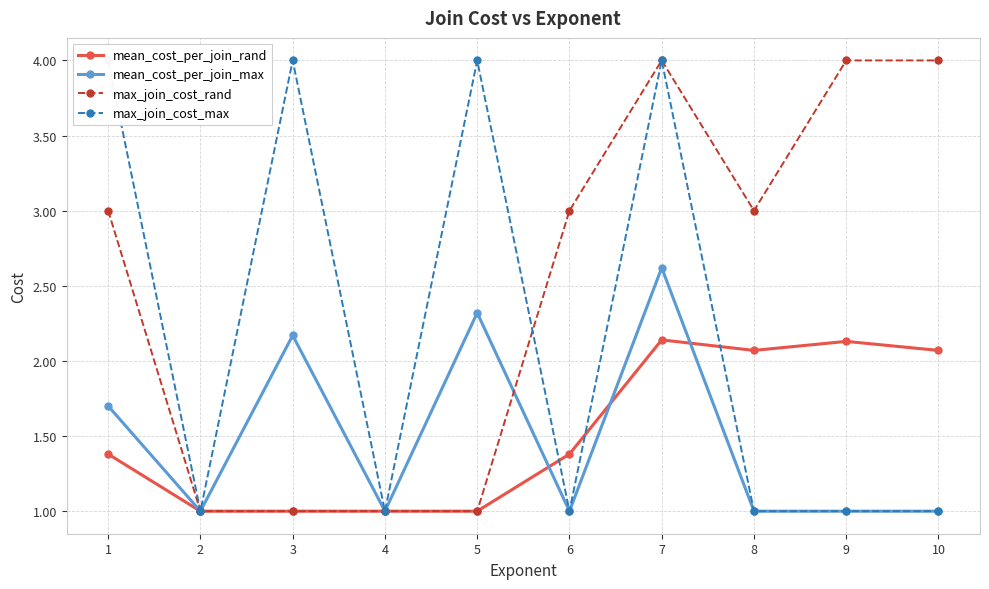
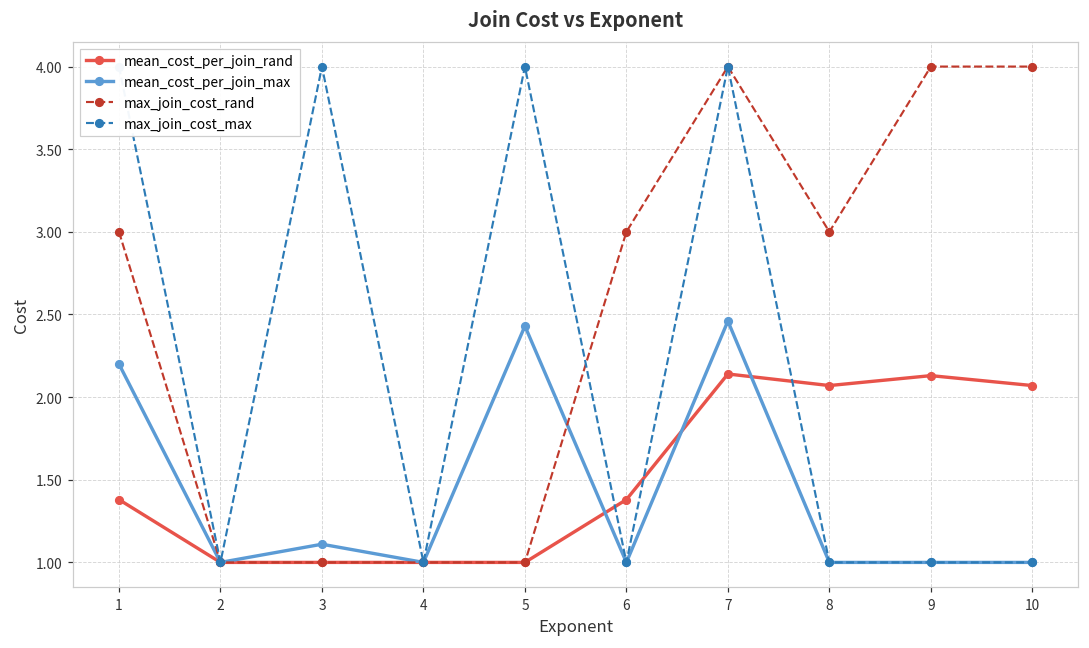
mean_cost_per_join_max, 1: 1.7 -> 2.2
mean_cost_per_join_max, 3: 2.17 -> 1.11
mean_cost_per_join_max, 5: 2.32 -> 2.43
mean_cost_per_join_max, 7: 2.62 -> 2.46
